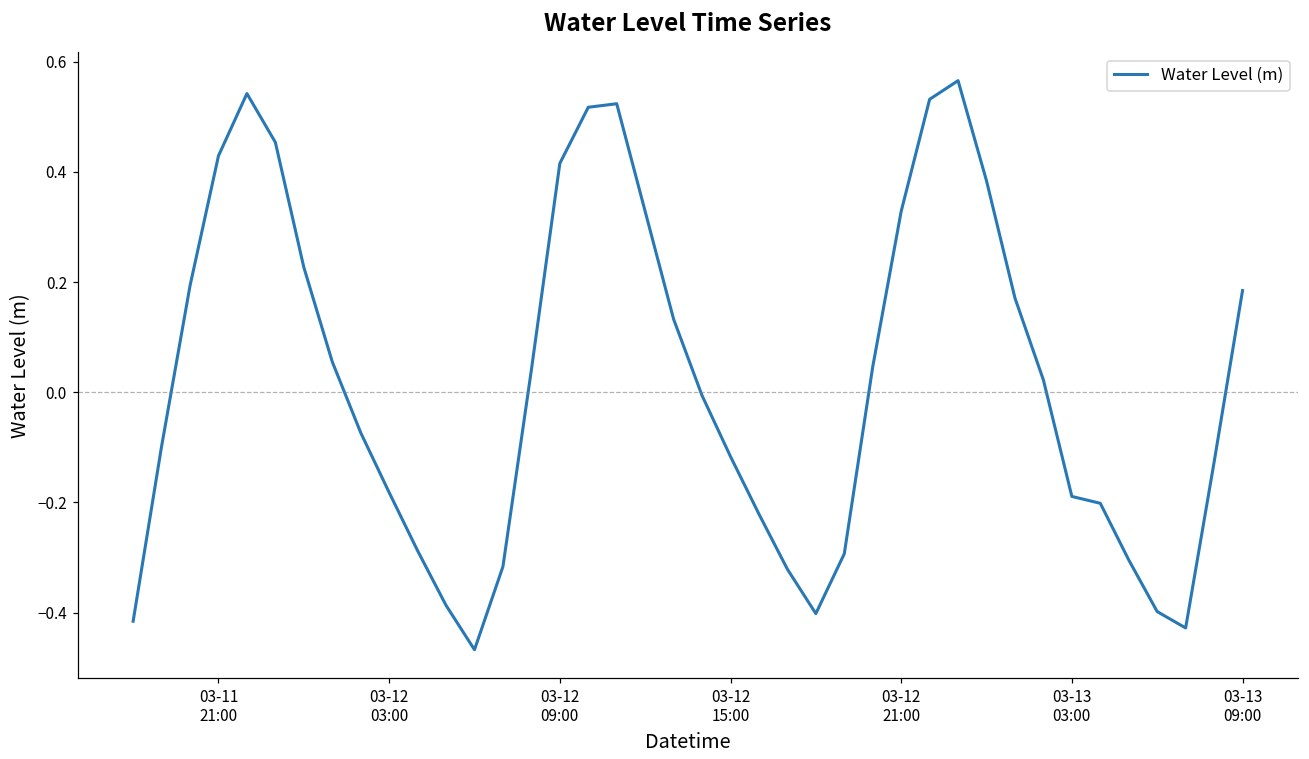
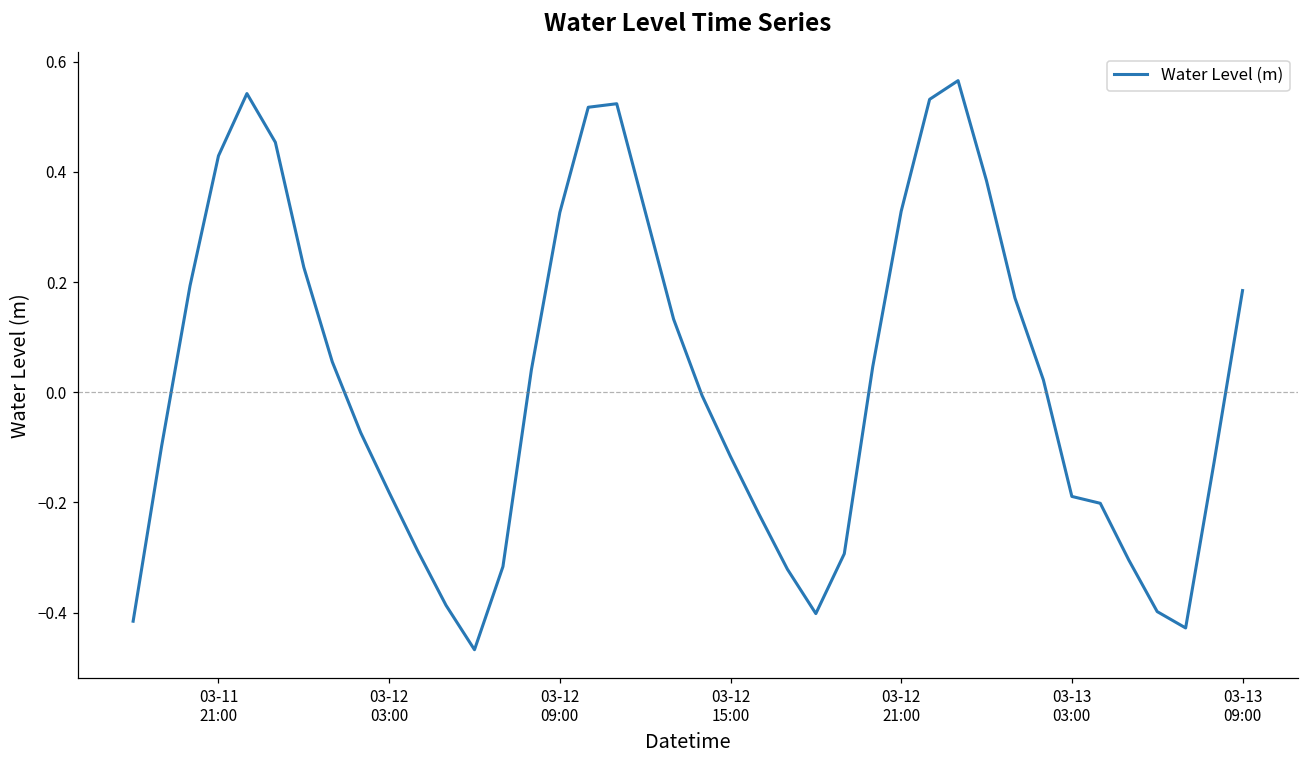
03-12 09:00: 0.42 -> 0.33
